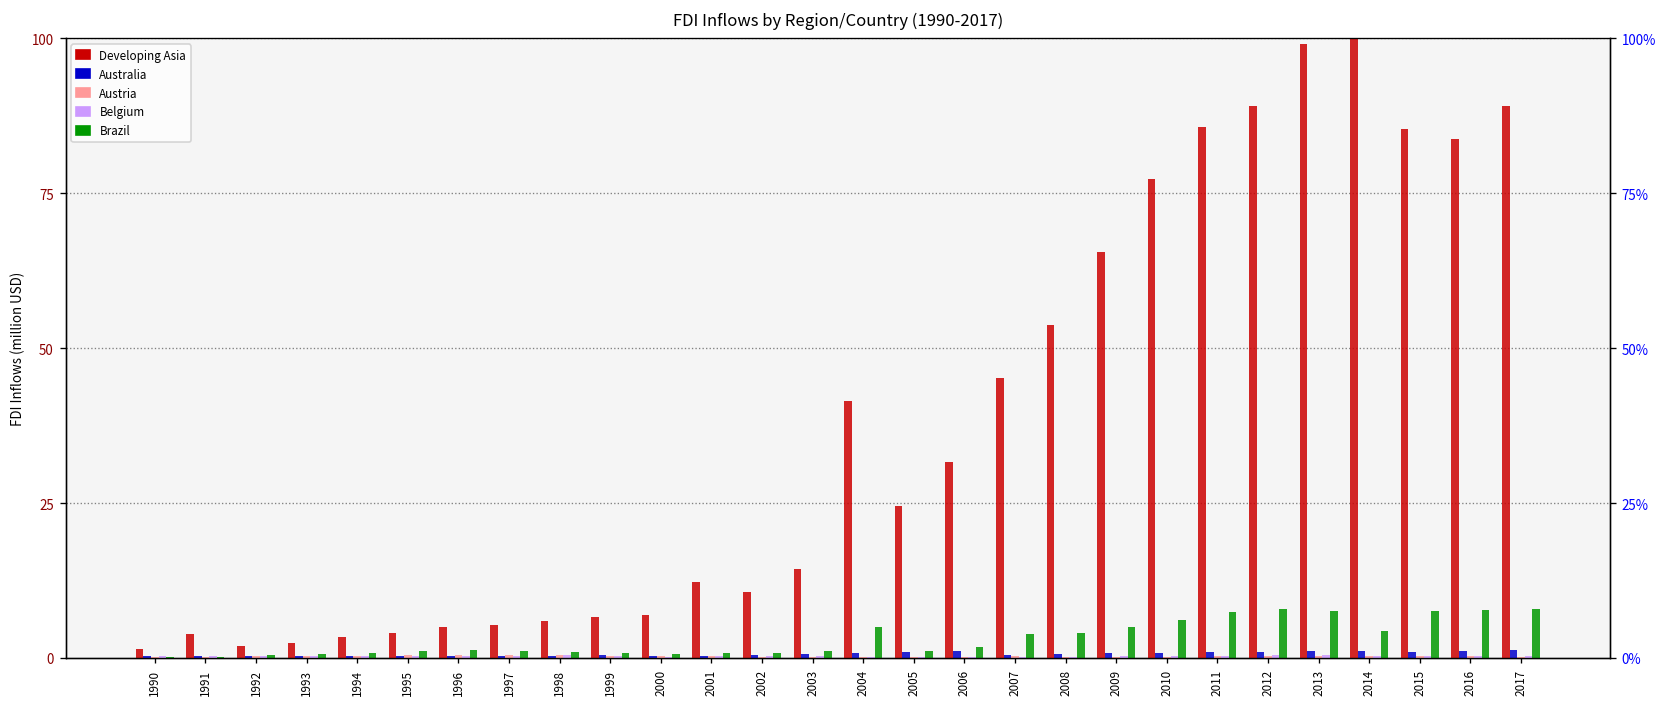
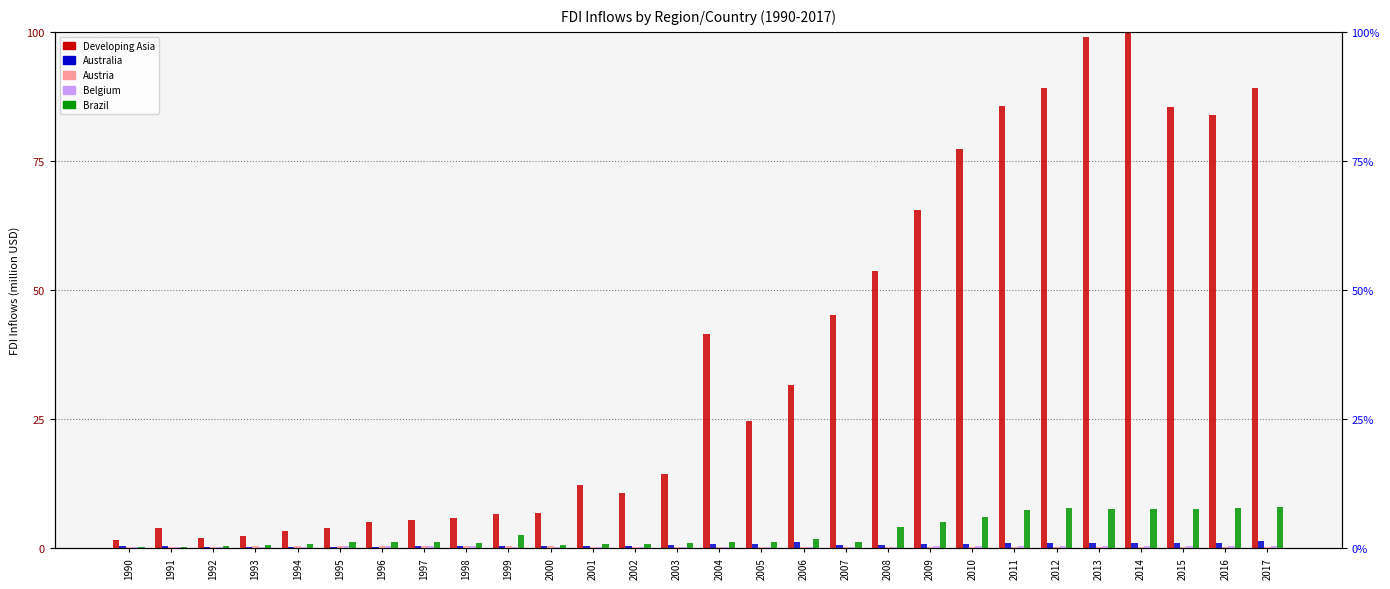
Brazil, 1999: 1 -> 3
Brazil, 2004: 5 -> 1
Brazil, 2007: 4 -> 1
Brazil, 2014: 4 -> 8
